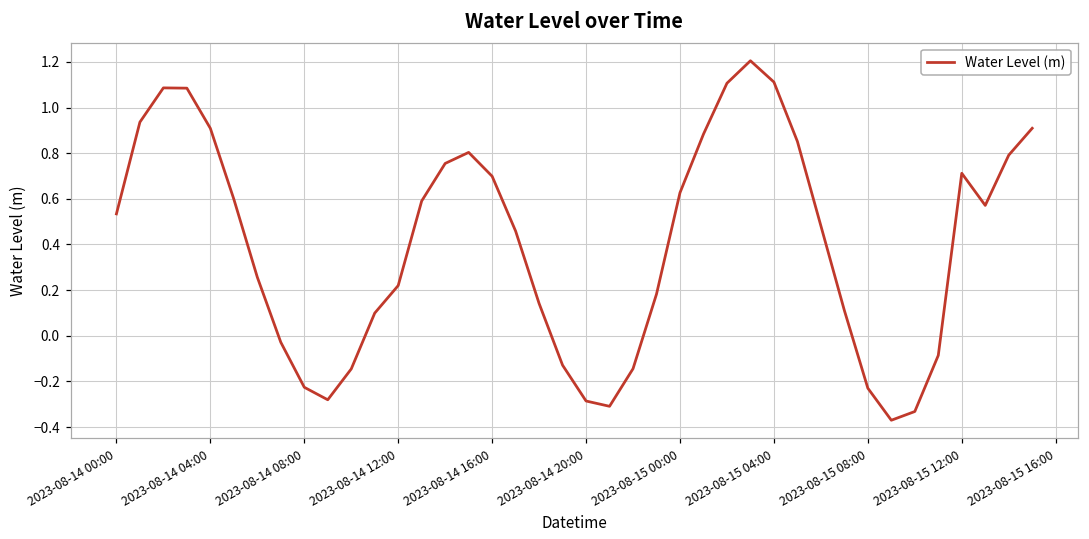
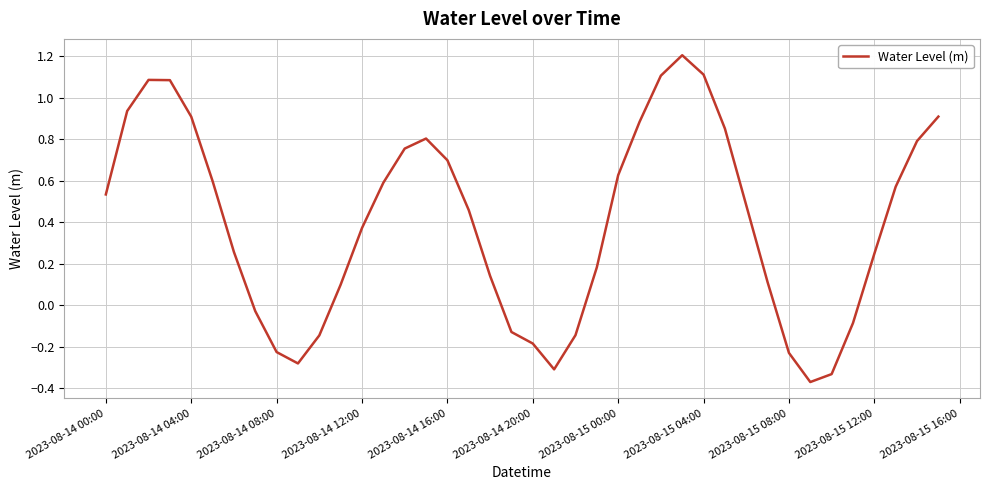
2023-08-14 12:00: 0.22 -> 0.37
2023-08-14 20:00: -0.29 -> -0.18
2023-08-15 12:00: 0.71 -> 0.25
